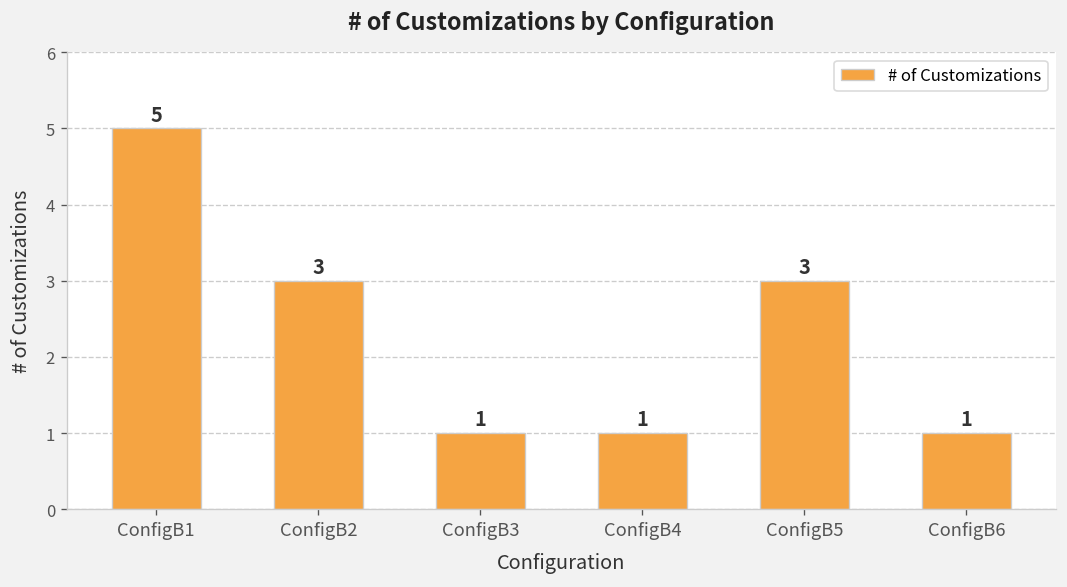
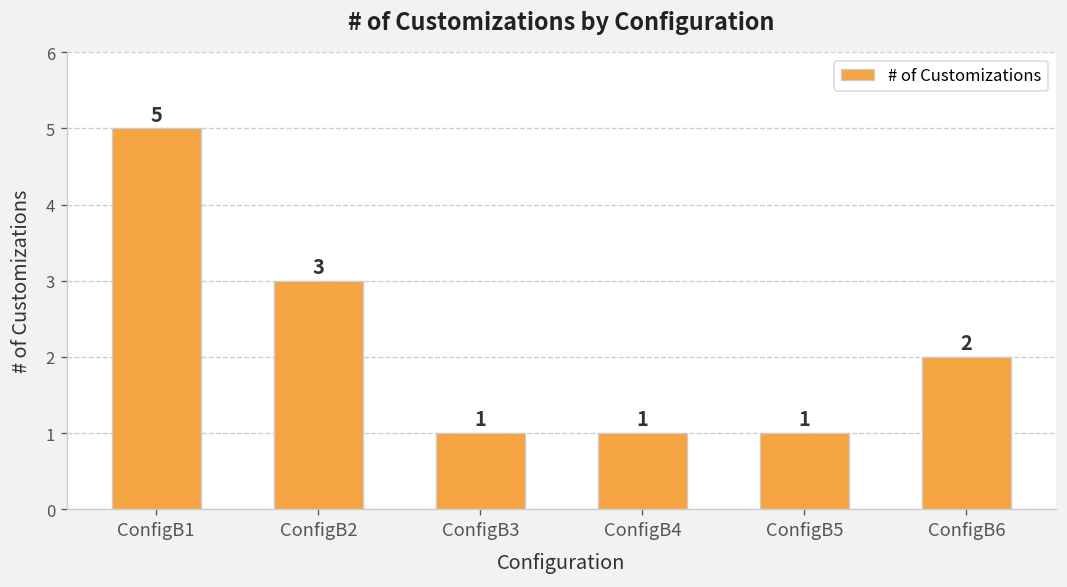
ConfigB5: 3 -> 1
ConfigB6: 1 -> 2
